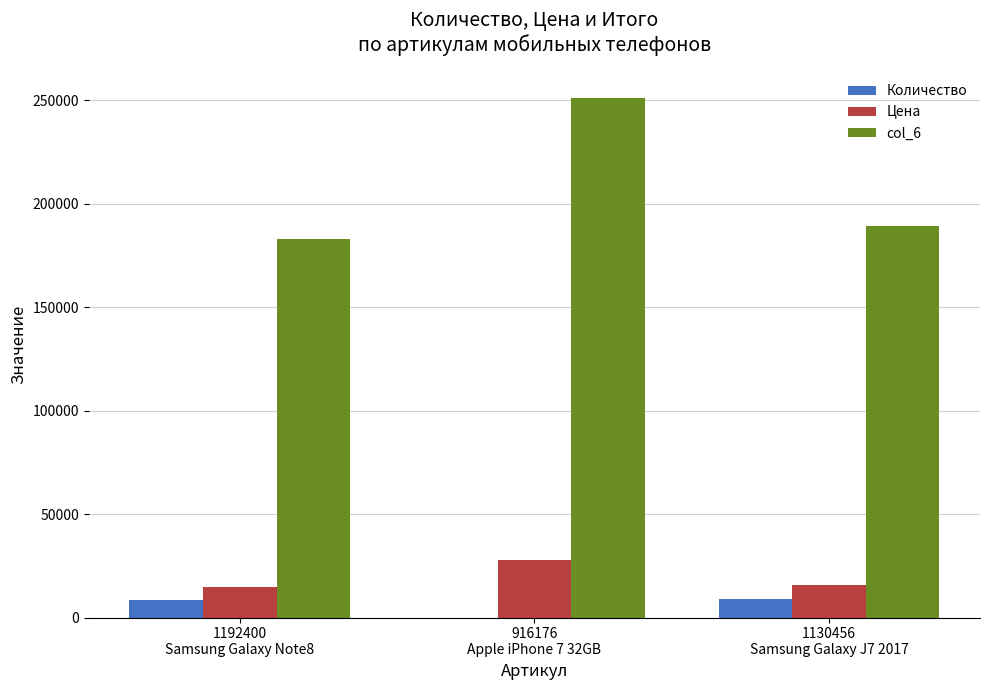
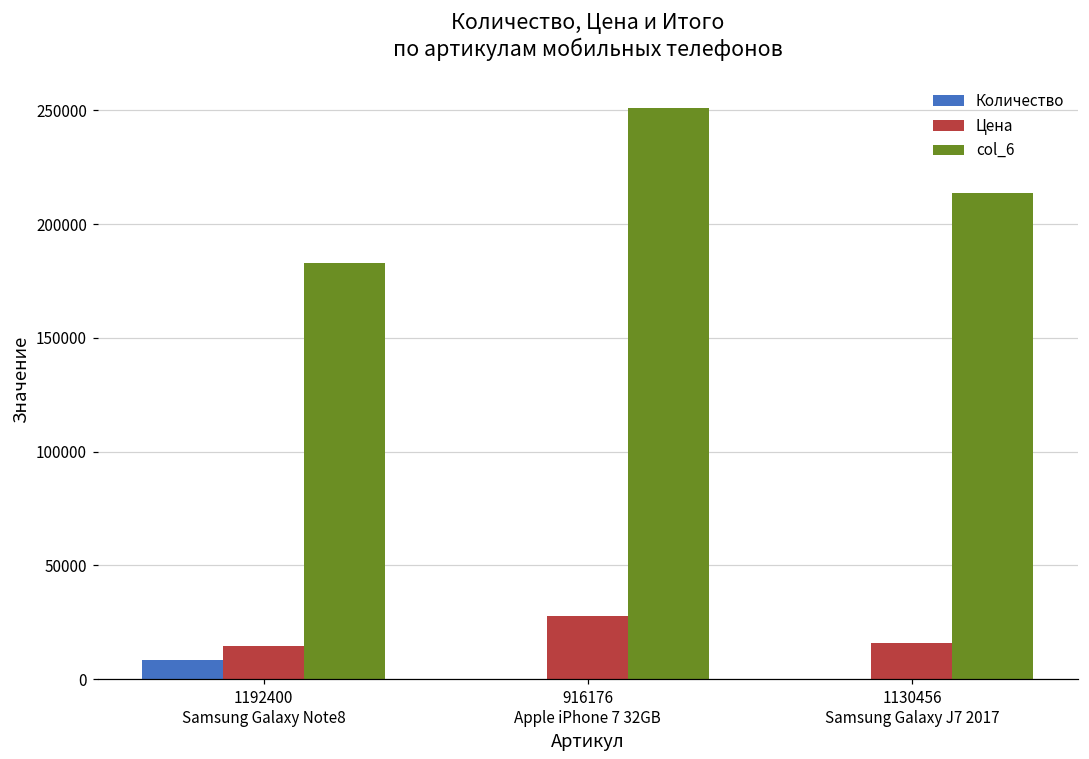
Количество, 1130456 Samsung Galaxy J7 2017: 9000 -> 0
col_6, 1130456 Samsung Galaxy J7 2017: 189000 -> 213000
